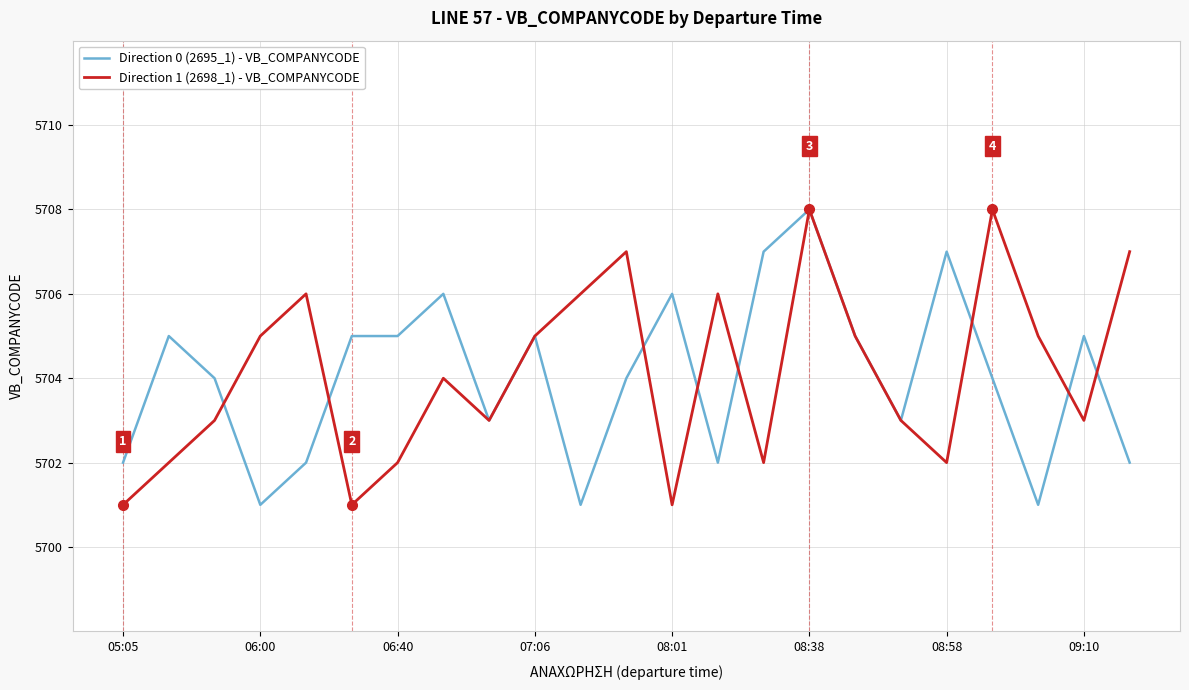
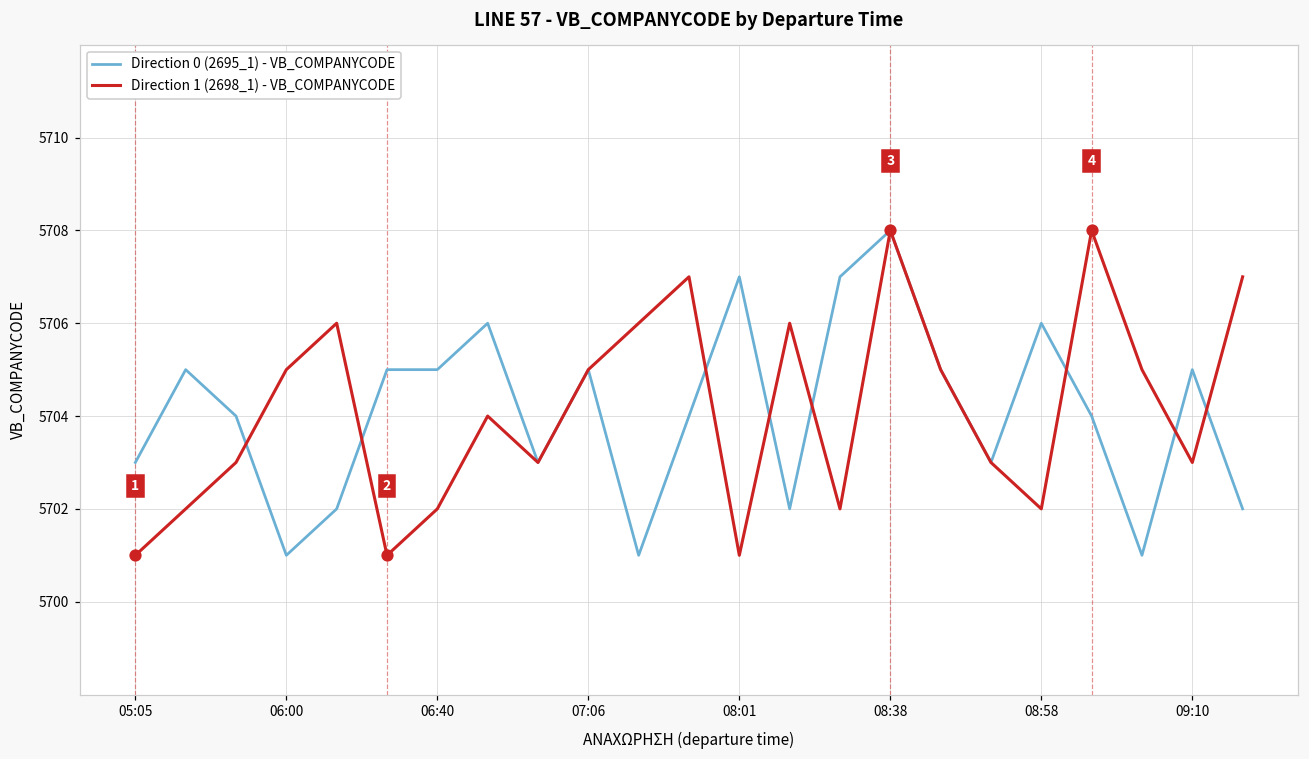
Direction 0 (2695_1) - VB_COMPANYCODE, 05:05: 5702 -> 5703
Direction 0 (2695_1) - VB_COMPANYCODE, 08:01: 5706 -> 5707
Direction 0 (2695_1) - VB_COMPANYCODE, 08:58: 5707 -> 5706
